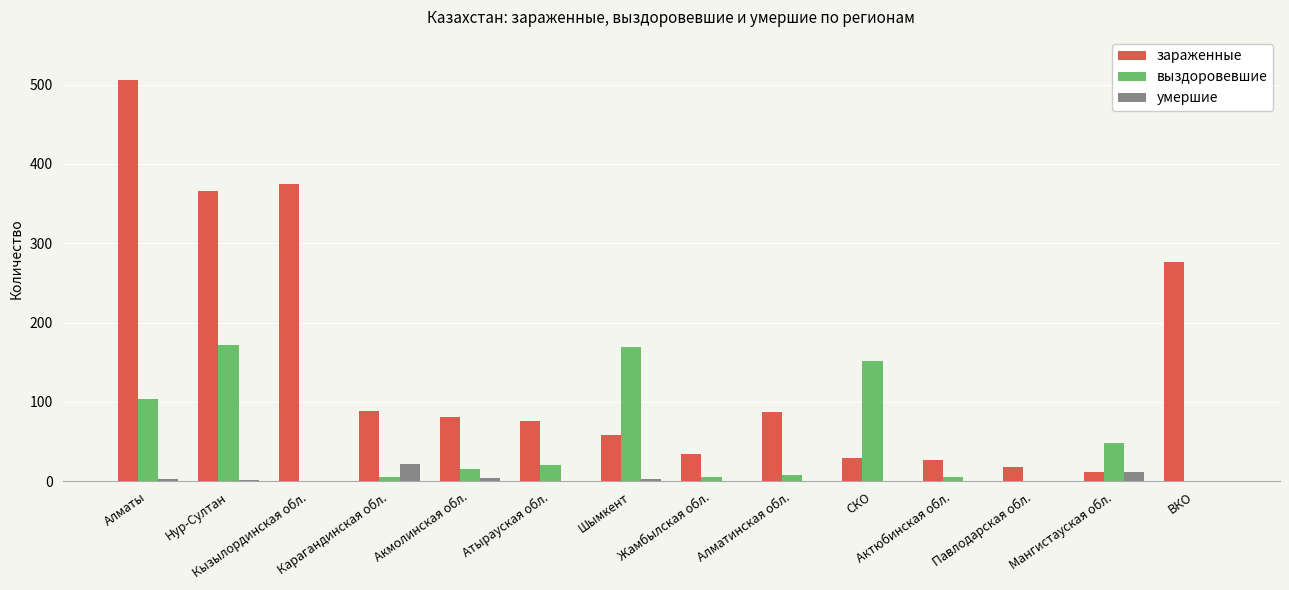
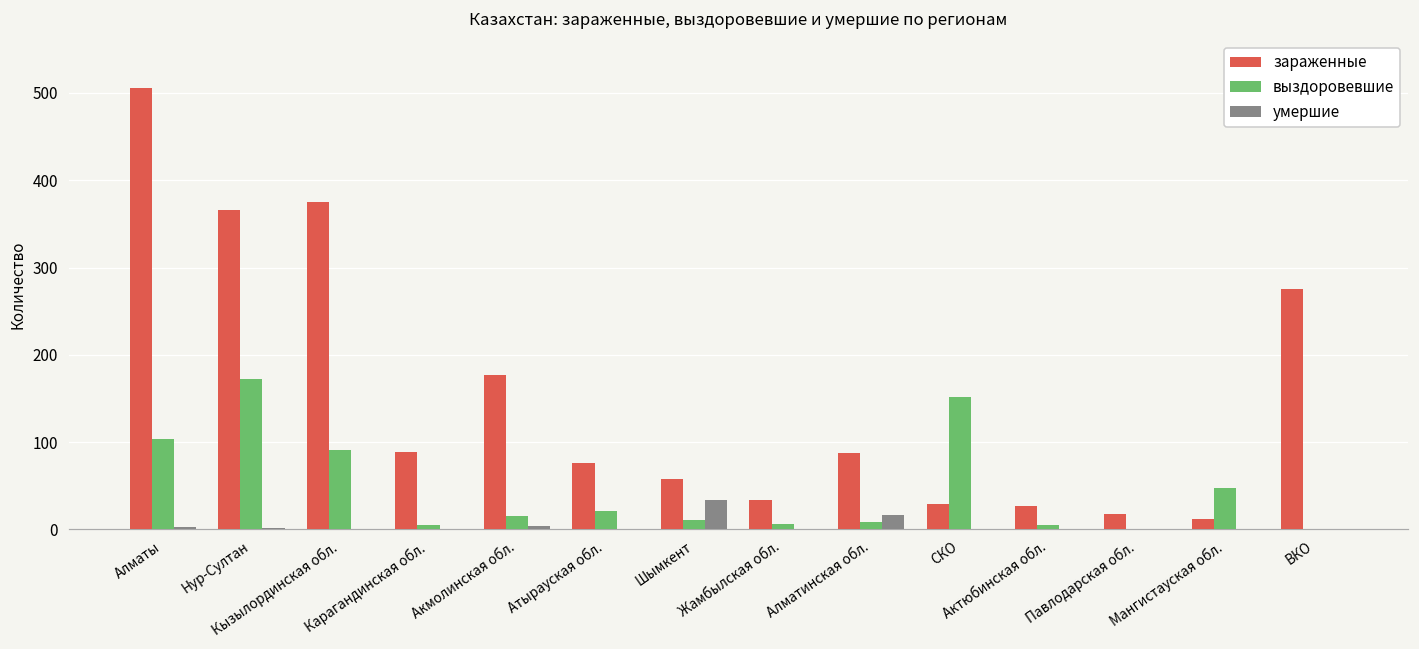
выздоровевшие, Кызылординская обл.: 0 -> 90
умершие, Карагандинская обл.: 20 -> 0
зараженные, Акмолинская обл.: 80 -> 180
выздоровевшие, Шымкент: 170 -> 10
умершие, Шымкент: 0 -> 30
умершие, Алматинская обл.: 0 -> 20
умершие, Мангистауская обл.: 10 -> 0
